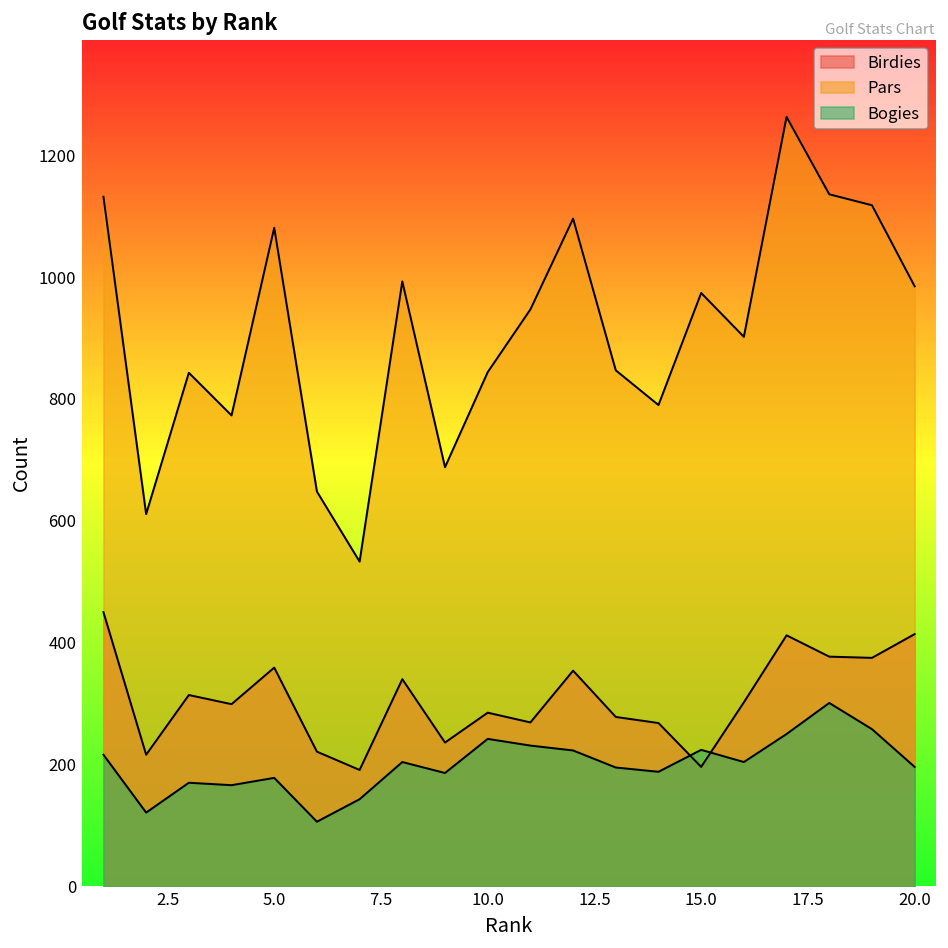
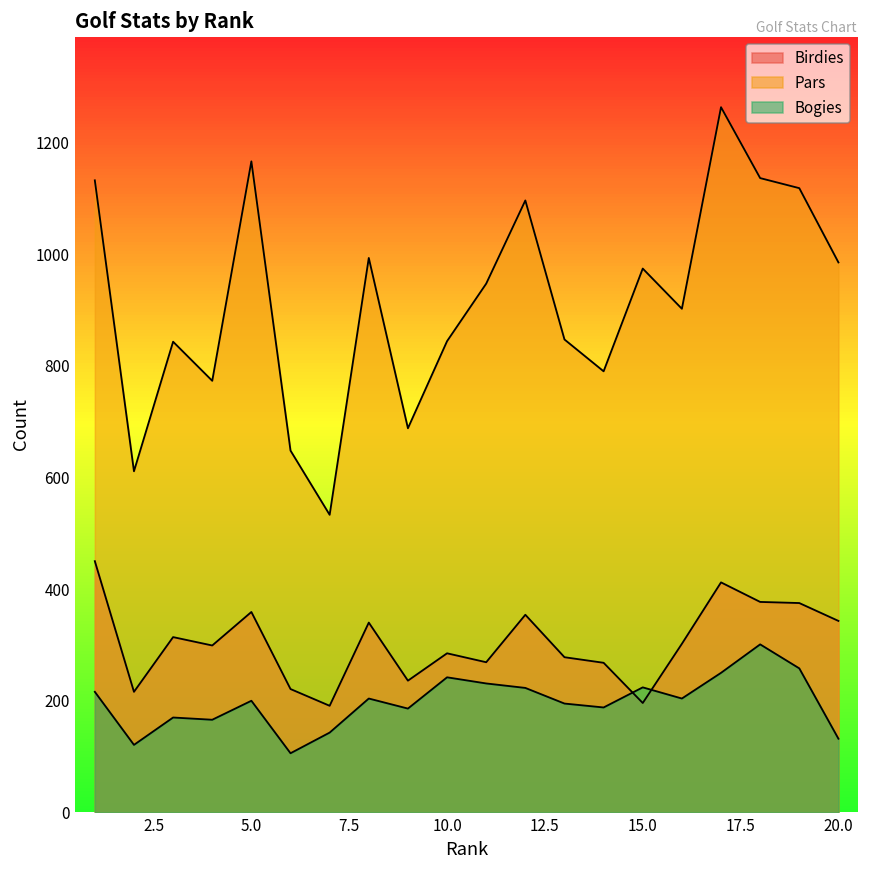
Pars, 5.0: 1080 -> 1170
Bogies, 5.0: 180 -> 200
Birdies, 20.0: 410 -> 340
Bogies, 20.0: 200 -> 130
